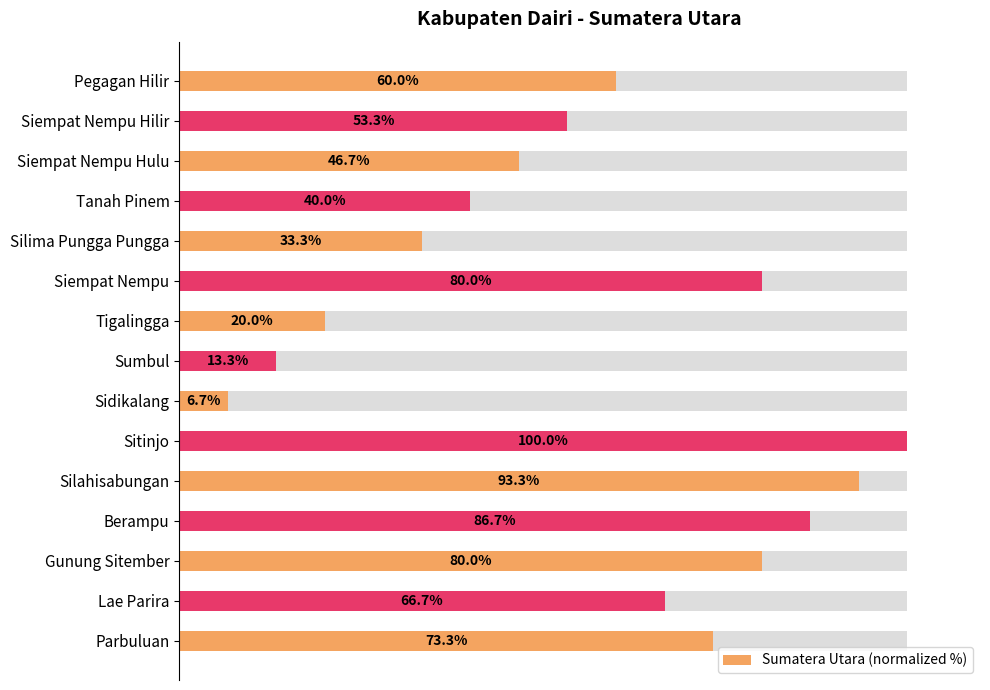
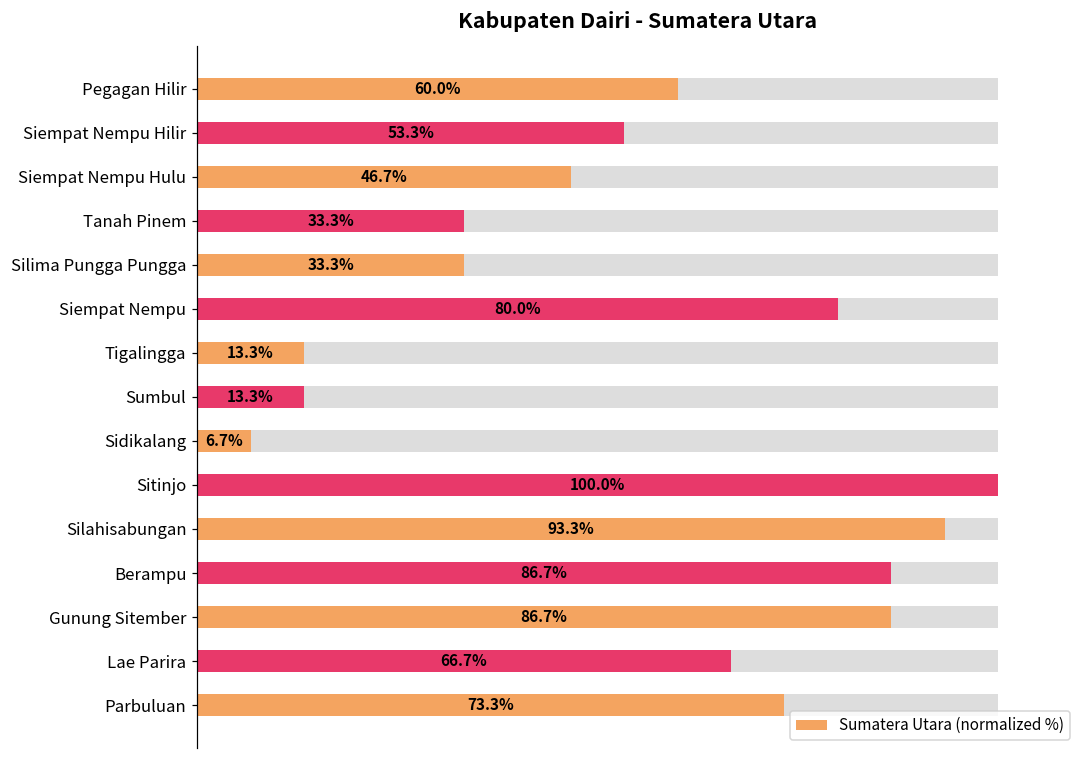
Sumatera Utara (normalized %), Tanah Pinem: 40.0% -> 33.3%
Sumatera Utara (normalized %), Tigalingga: 20.0% -> 13.3%
Sumatera Utara (normalized %), Gunung Sitember: 80.0% -> 86.7%
